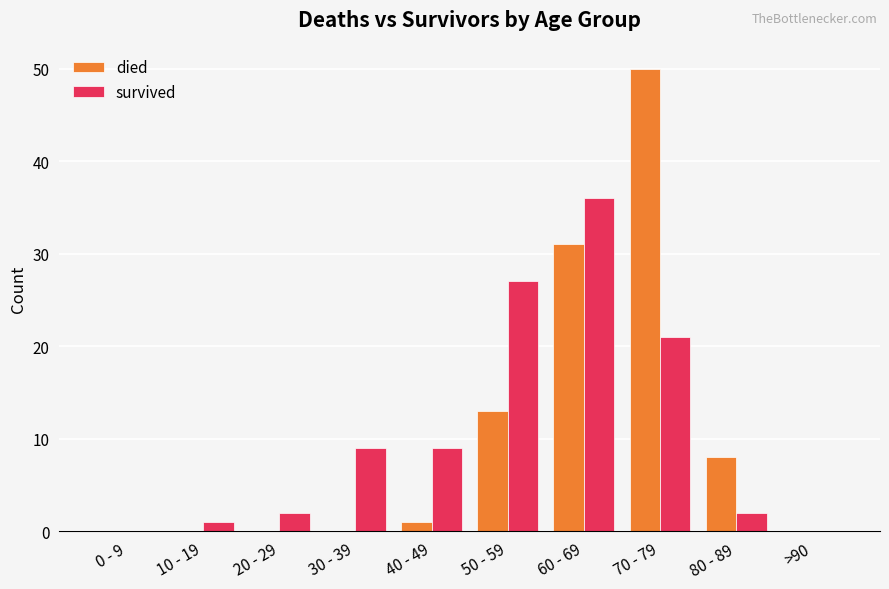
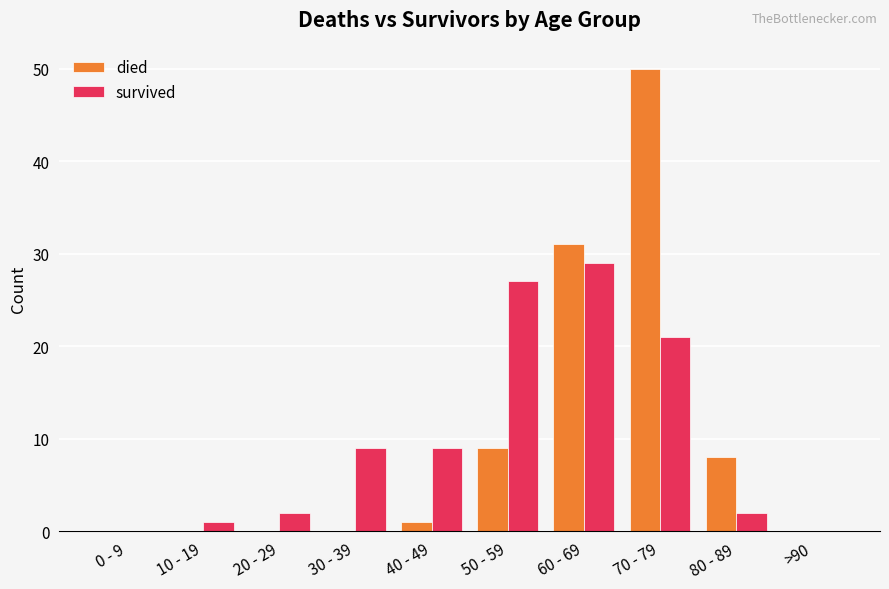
died, 50 - 59: 13 -> 9
survived, 60 - 69: 36 -> 29
